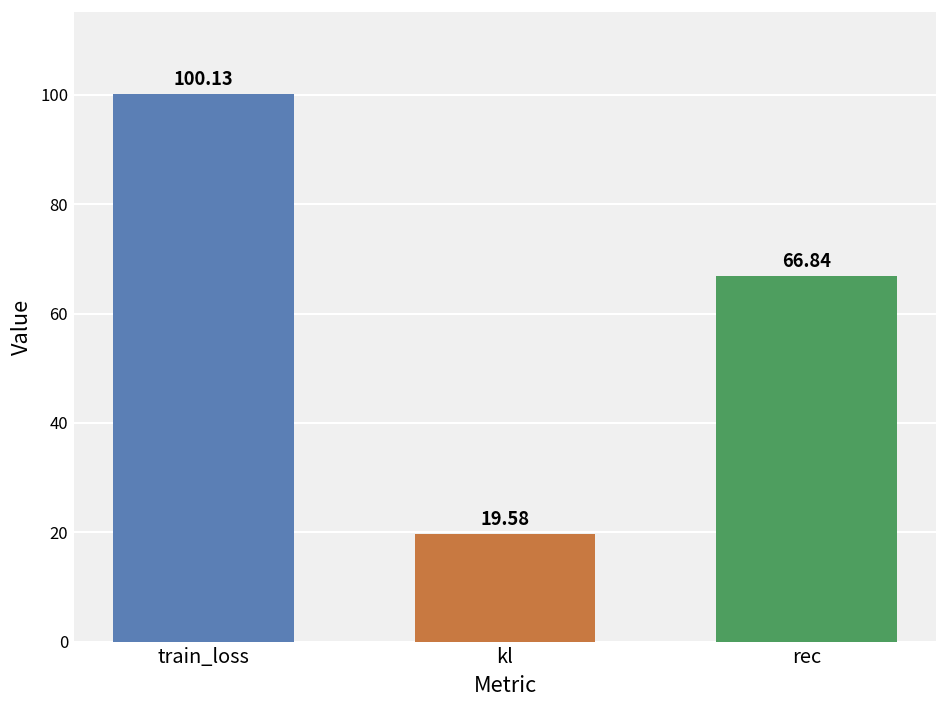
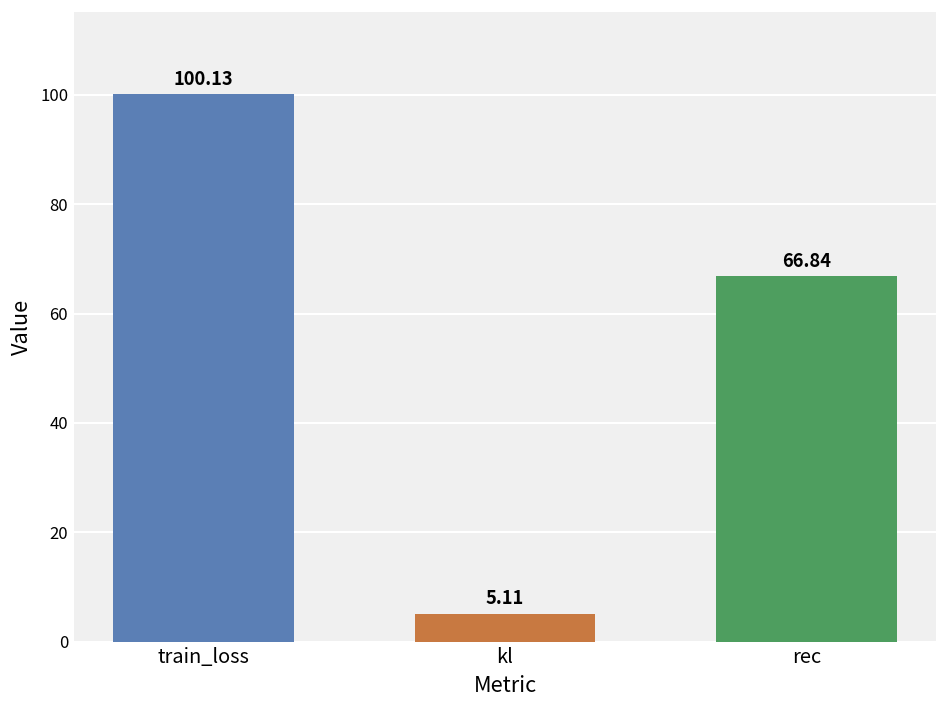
kl: 19.58 -> 5.11
